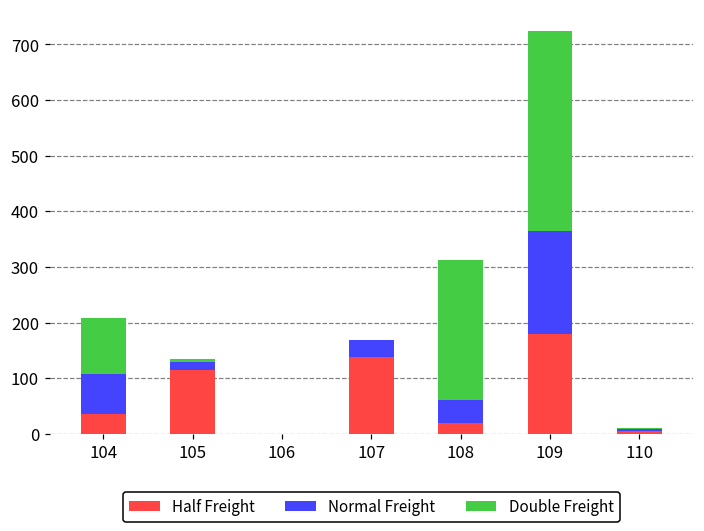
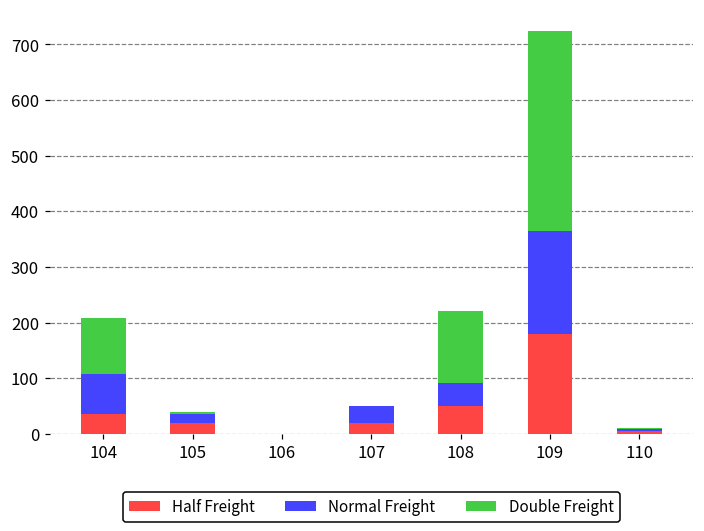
Half Freight, 105: 120 -> 20
Half Freight, 107: 140 -> 20
Half Freight, 108: 20 -> 50
Double Freight, 108: 250 -> 130
